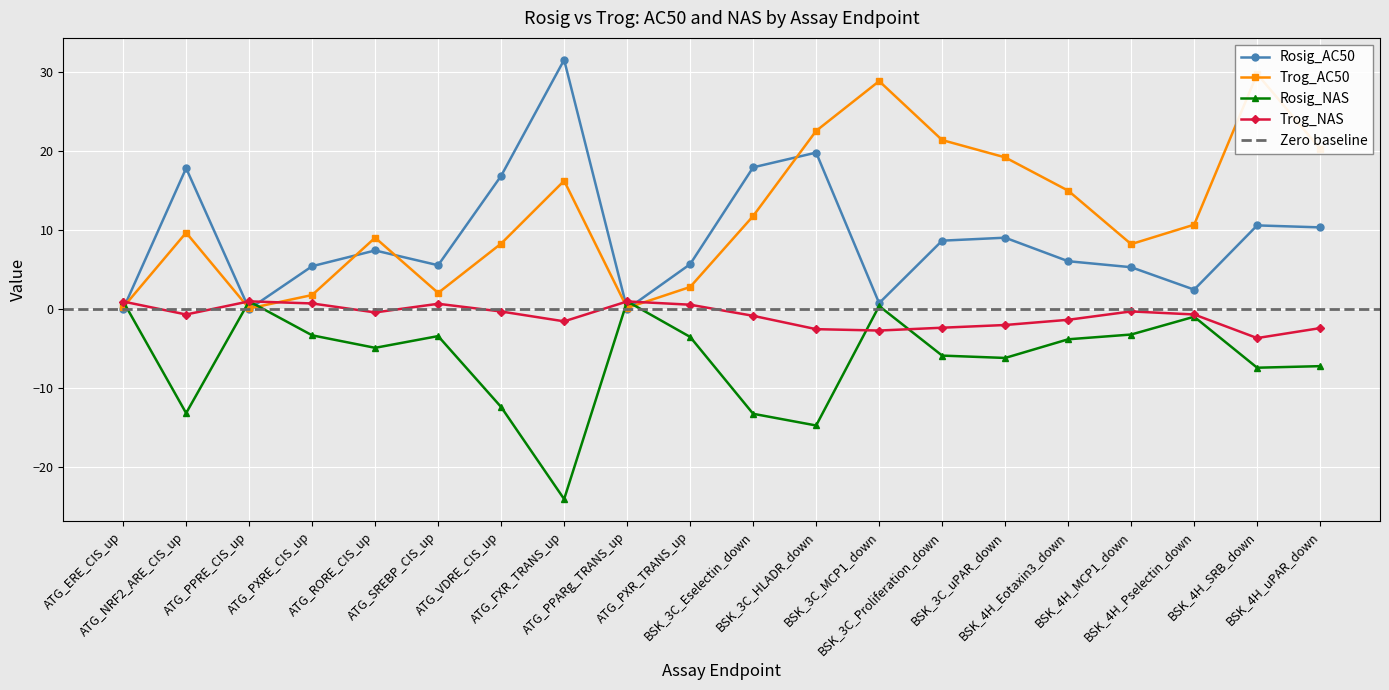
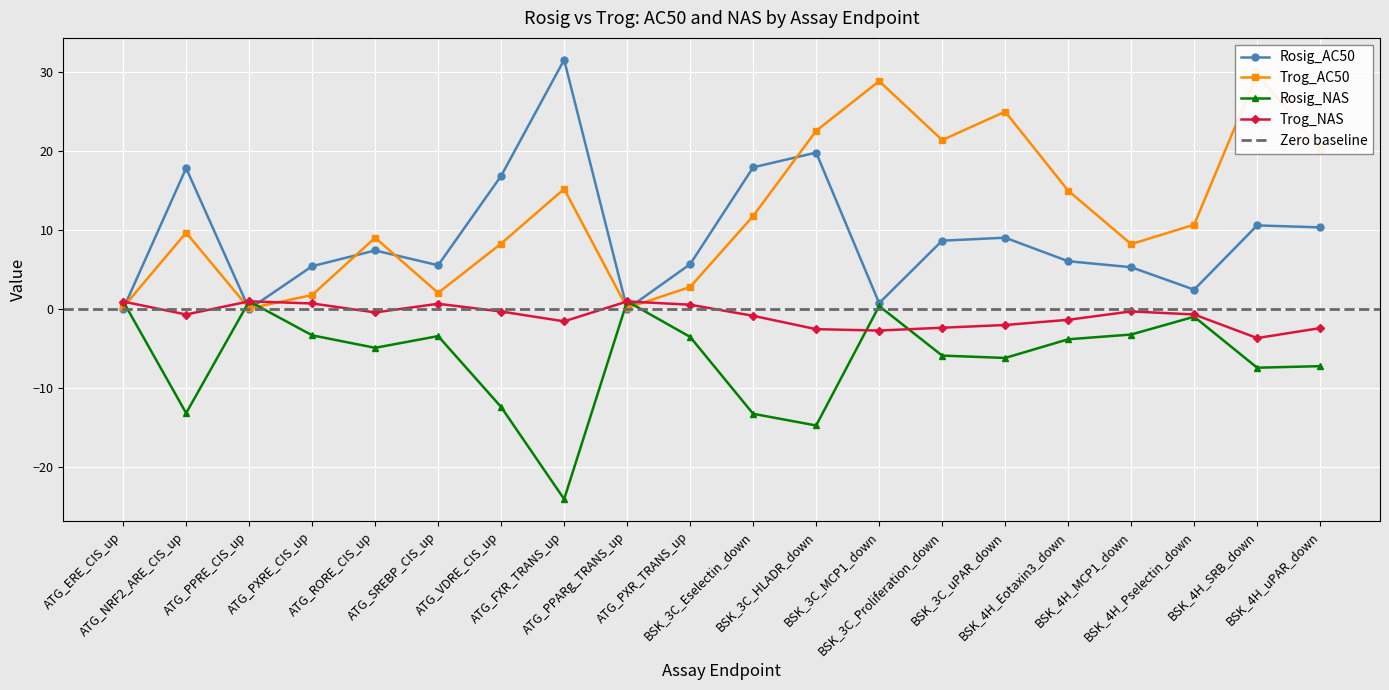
Trog_AC50, ATG_FXR_TRANS_up: 16 -> 15
Trog_AC50, BSK_3C_uPAR_down: 19 -> 25
